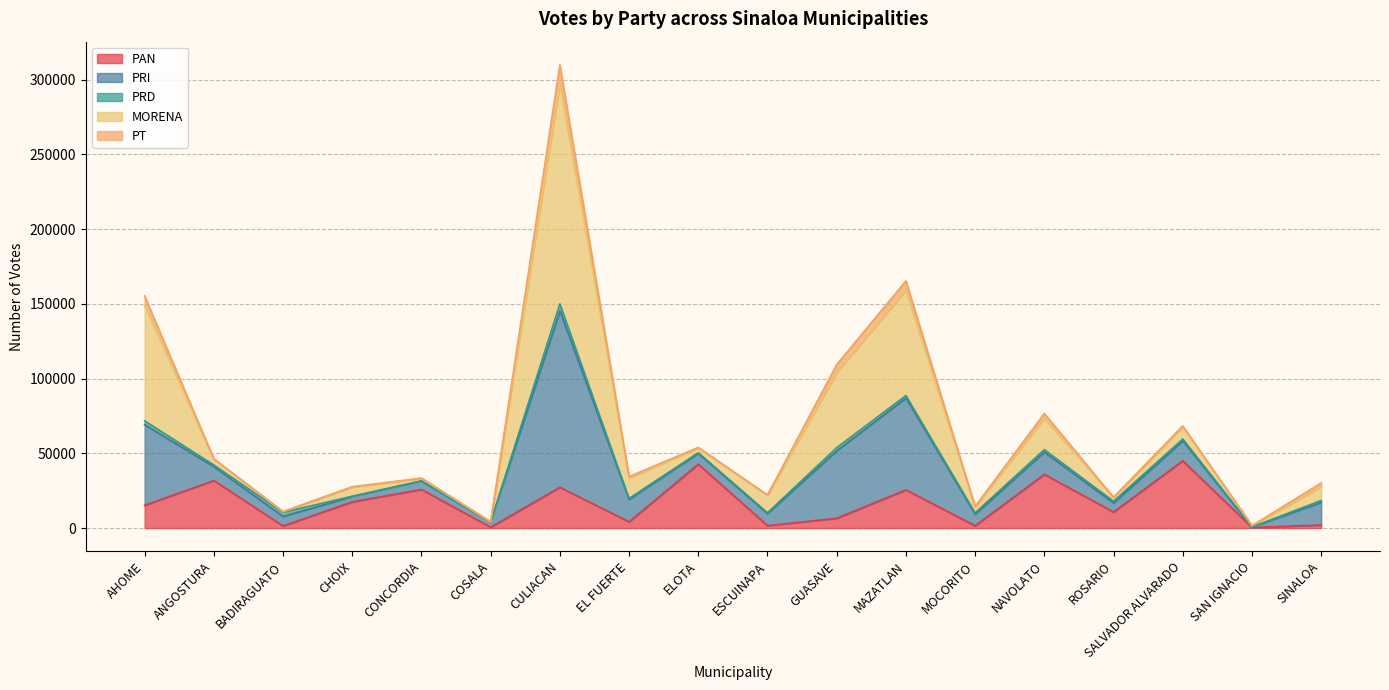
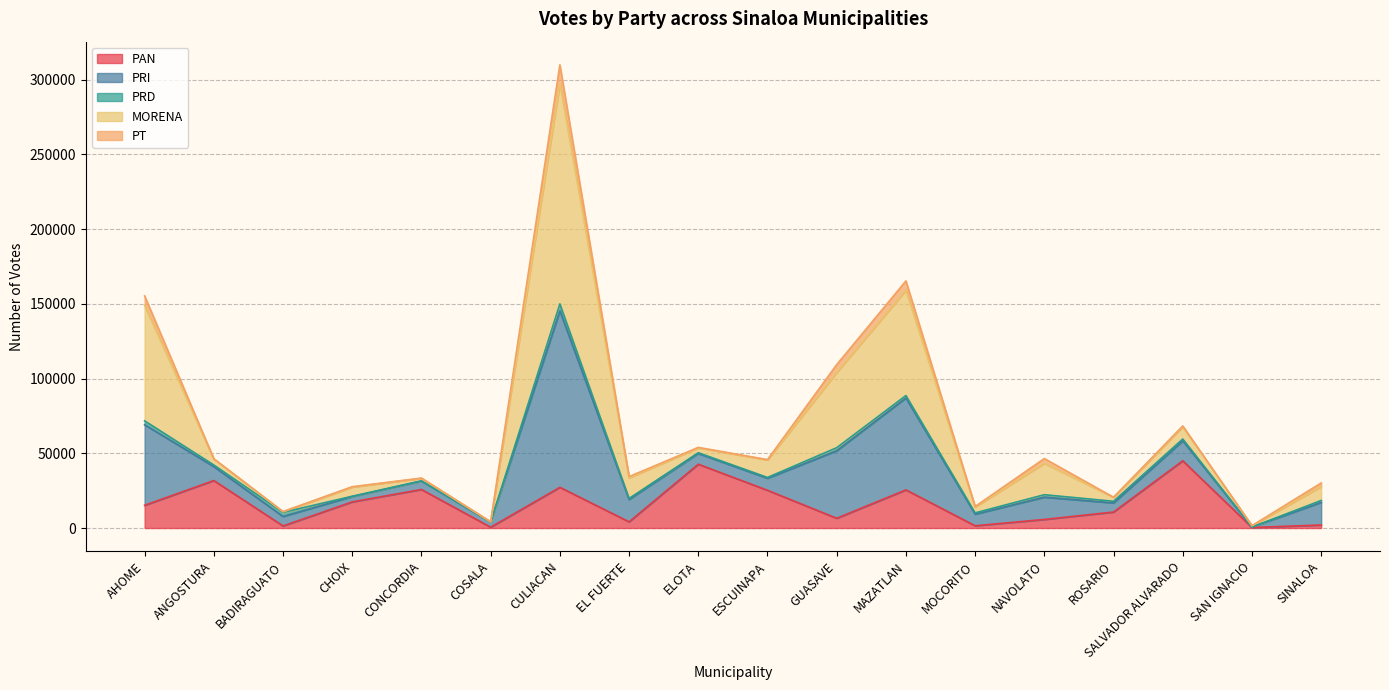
PAN, ESCUINAPA: 2000 -> 25000
PAN, NAVOLATO: 36000 -> 6000
